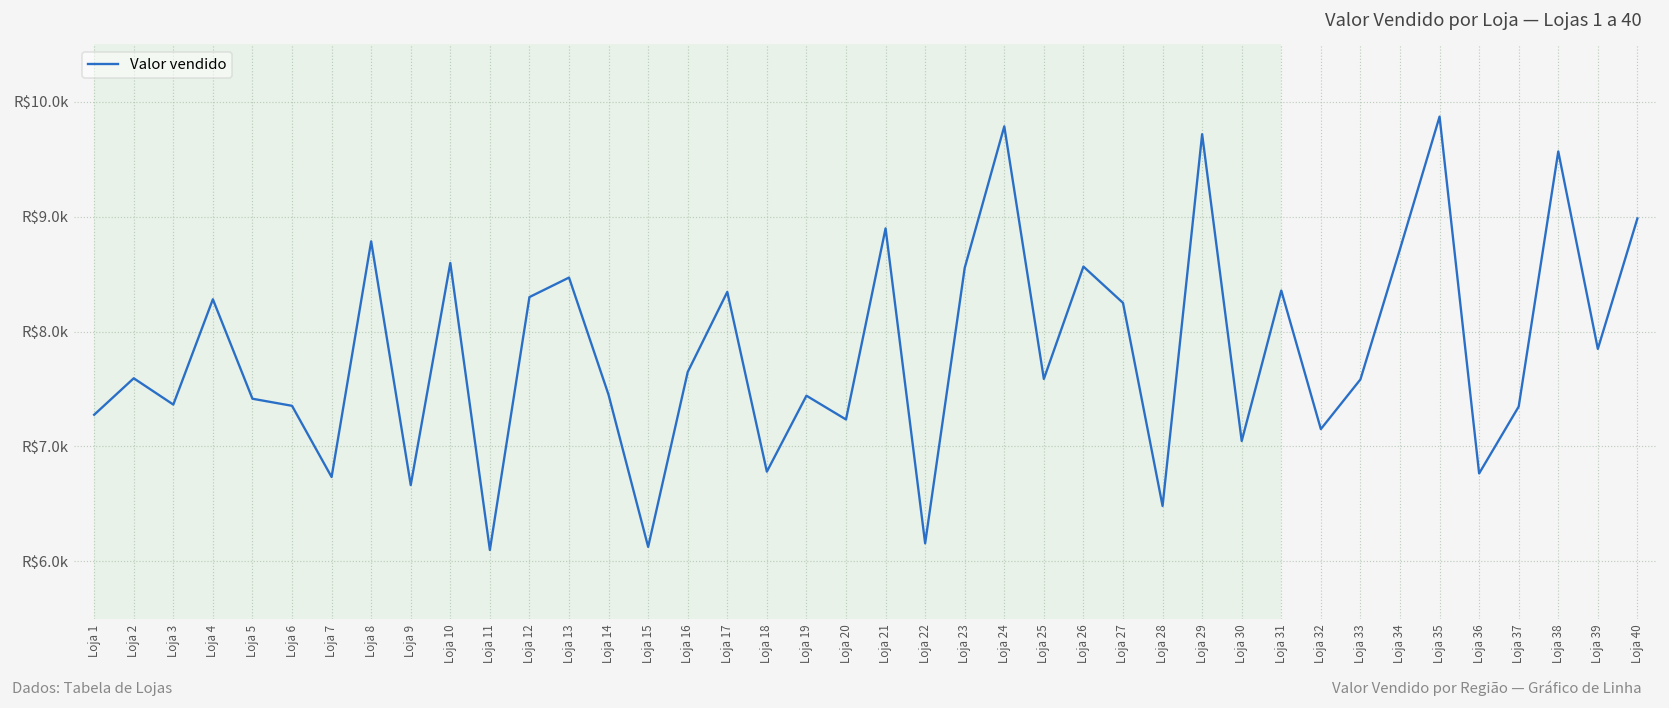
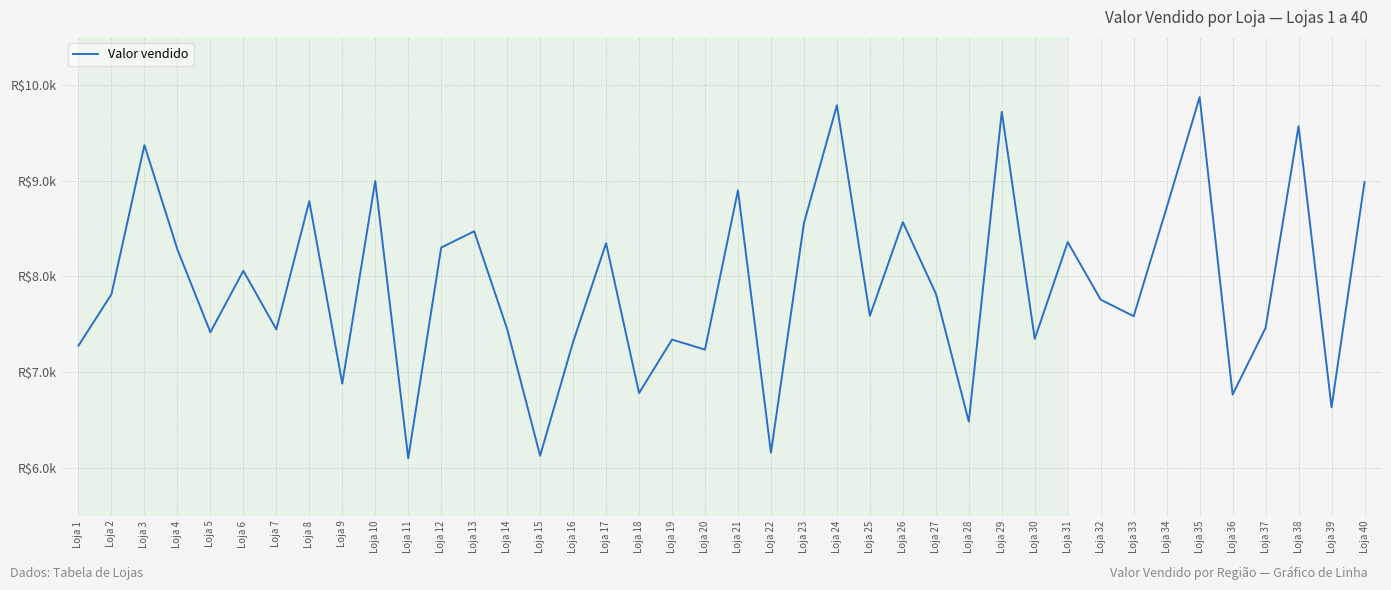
Loja 2: R$7600 -> R$7800
Loja 3: R$7400 -> R$9400
Loja 6: R$7400 -> R$8100
Loja 7: R$6700 -> R$7400
Loja 9: R$6700 -> R$6900
Loja 10: R$8600 -> R$9000
Loja 16: R$7600 -> R$7300
Loja 19: R$7400 -> R$7300
Loja 27: R$8200 -> R$7800
Loja 30: R$7000 -> R$7300
Loja 32: R$7200 -> R$7800
Loja 37: R$7300 -> R$7500
Loja 39: R$7800 -> R$6600
